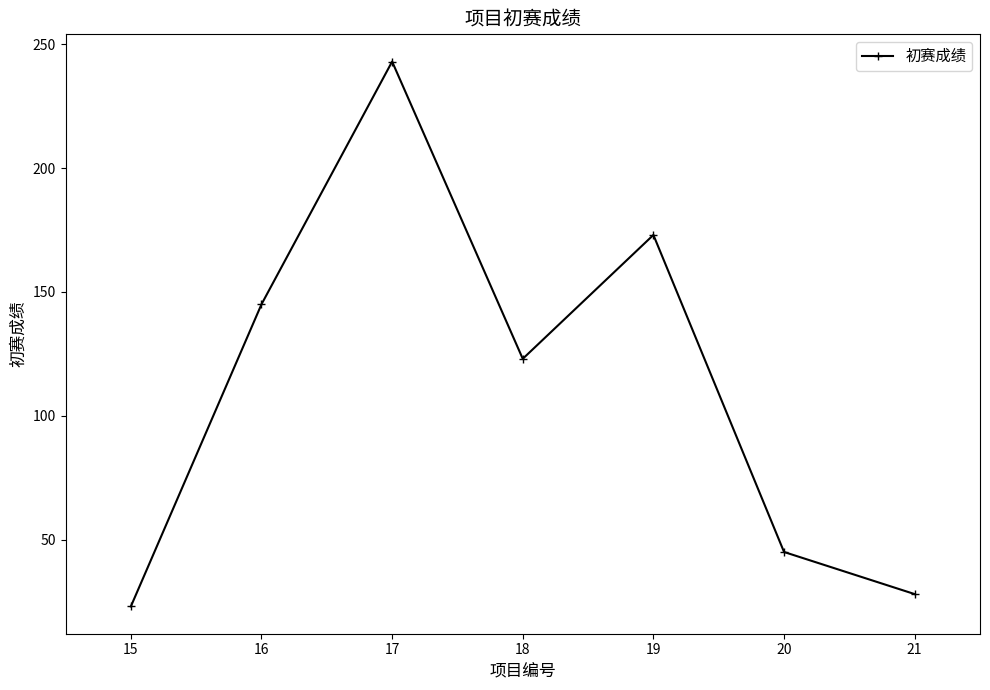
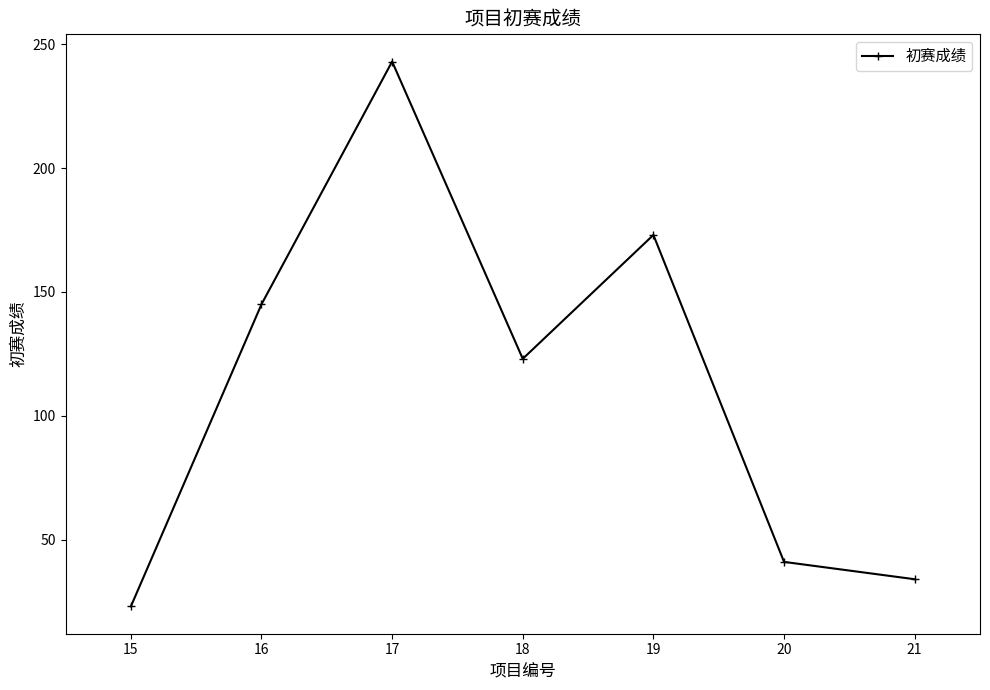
20: 45 -> 41
21: 28 -> 34
